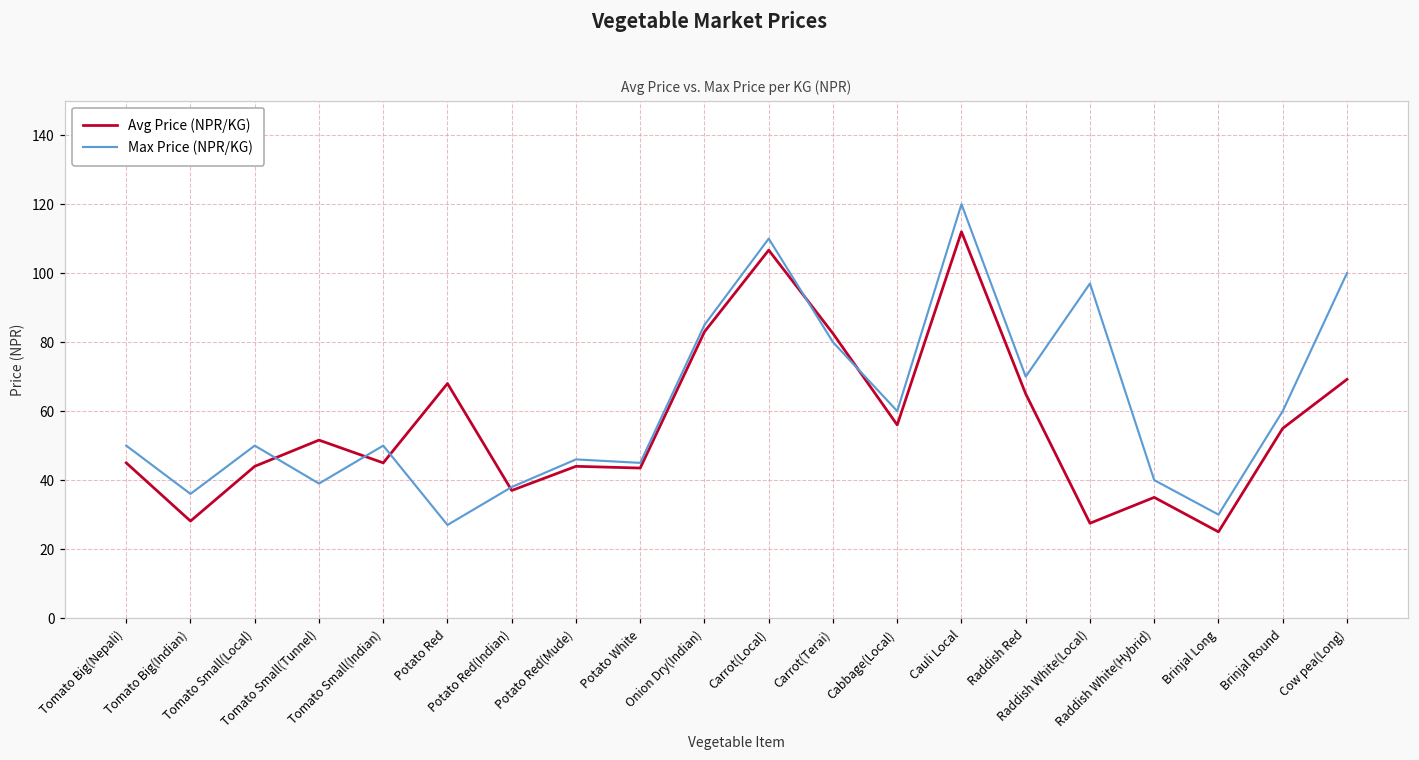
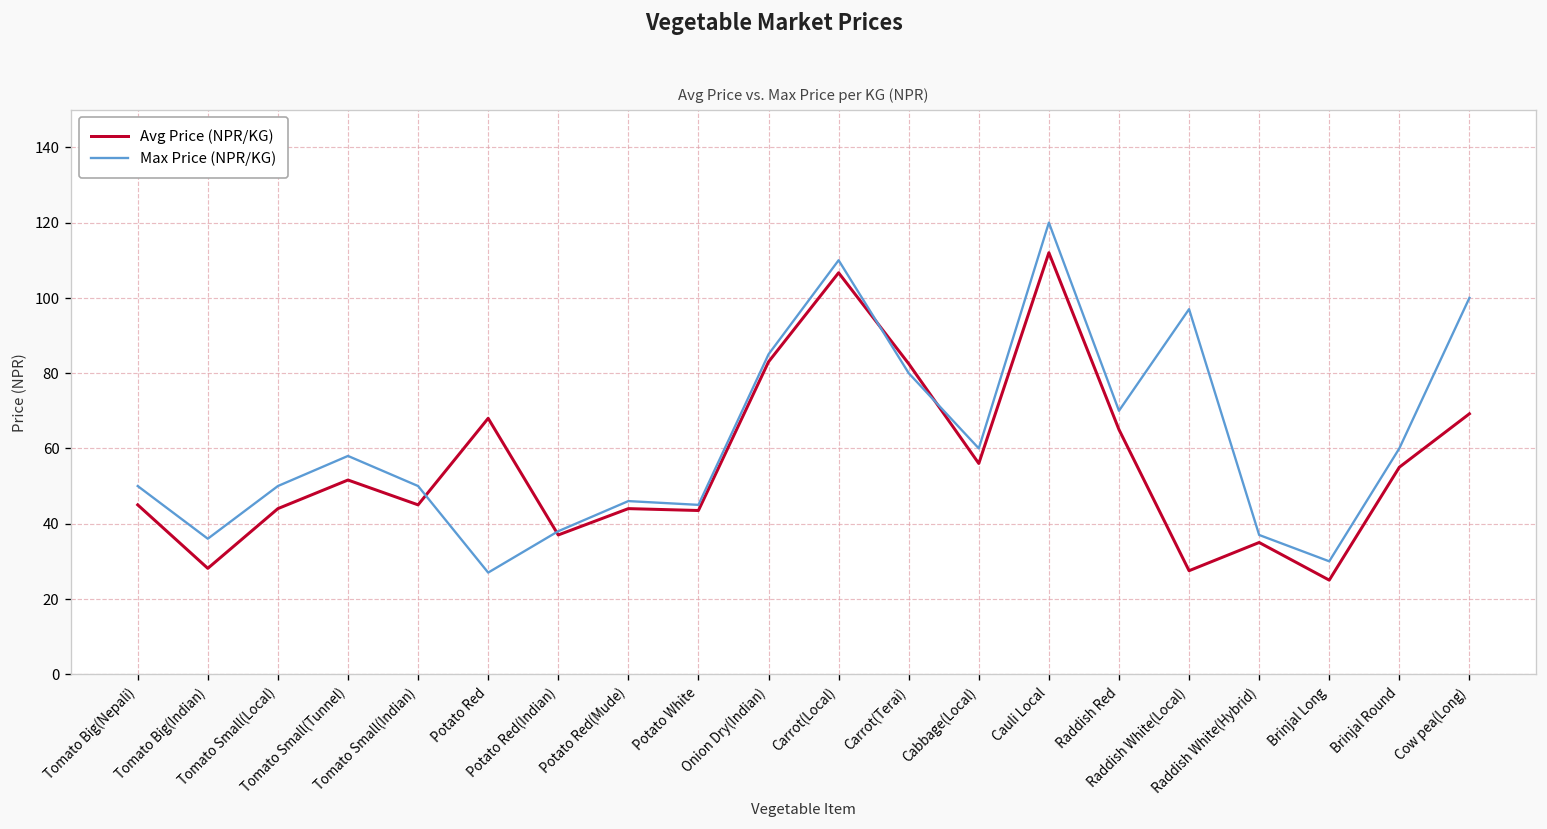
Max Price (NPR/KG), Tomato Small(Tunnel): 39 -> 58
Max Price (NPR/KG), Raddish White(Hybrid): 40 -> 37
